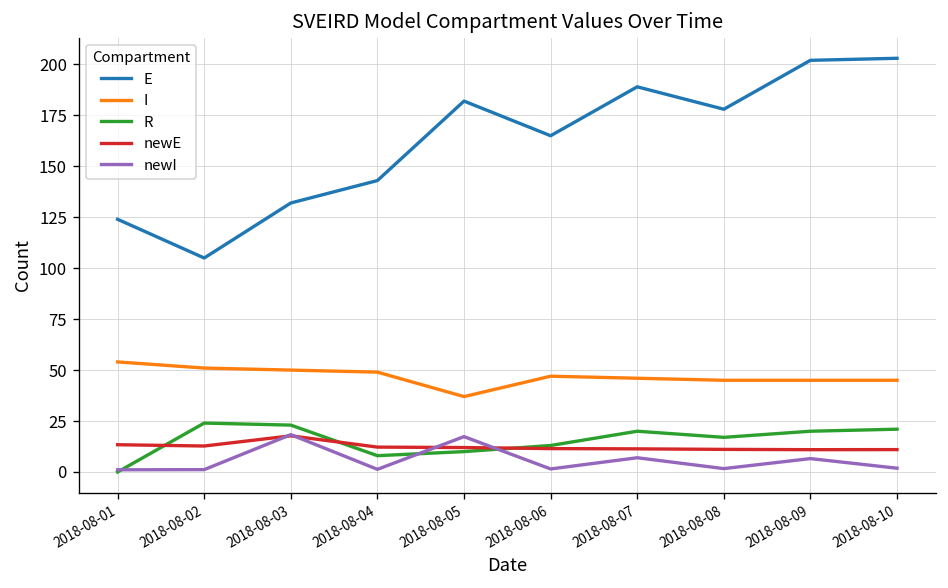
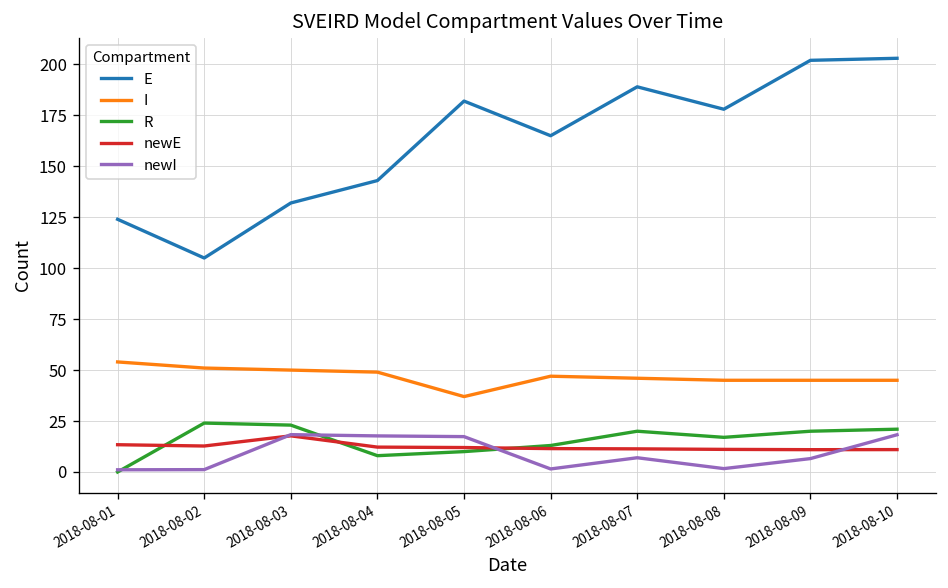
newI, 2018-08-04: 1 -> 18
newI, 2018-08-10: 2 -> 18
